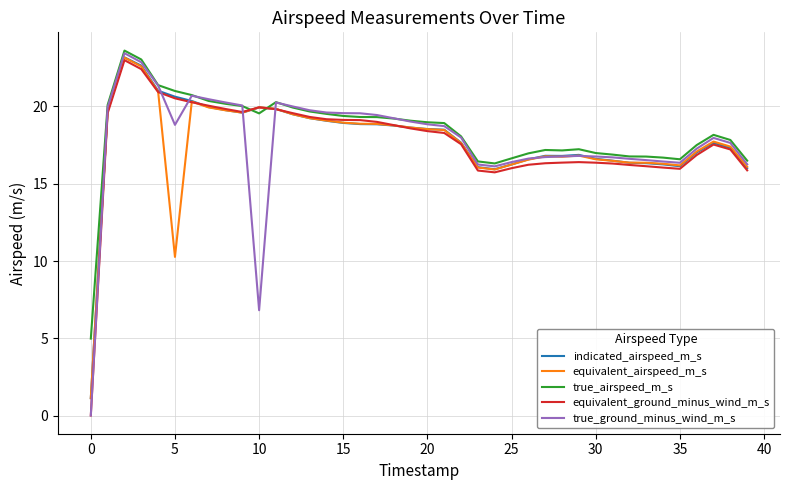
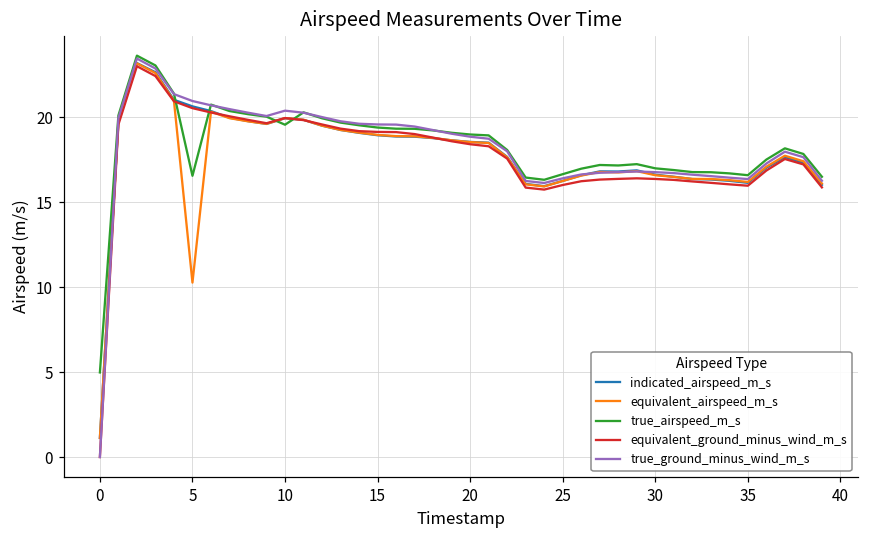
true_airspeed_m_s, 5: 21.0 -> 16.5
true_ground_minus_wind_m_s, 5: 18.8 -> 20.9
true_ground_minus_wind_m_s, 10: 6.8 -> 20.4
